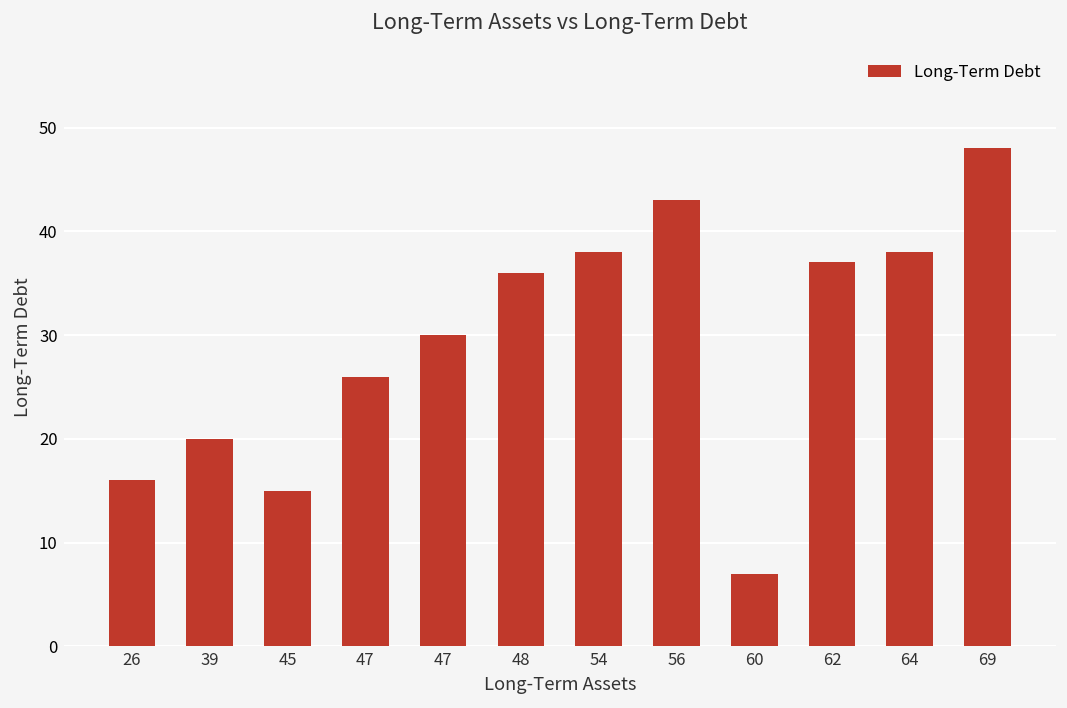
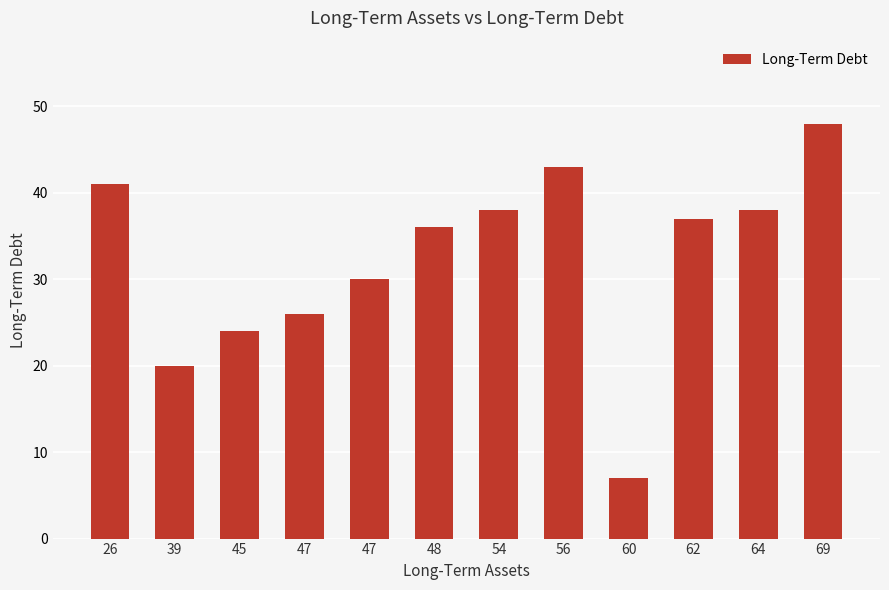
26: 16 -> 41
45: 15 -> 24
